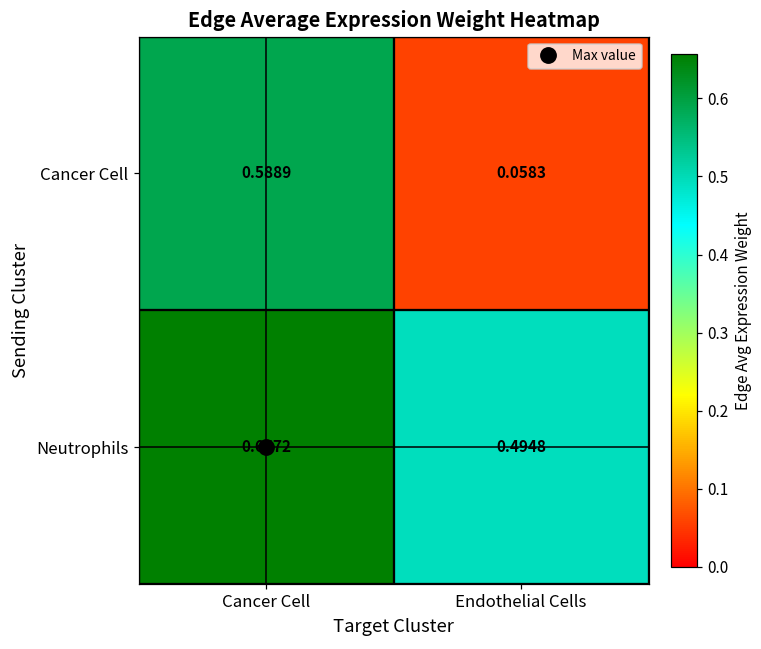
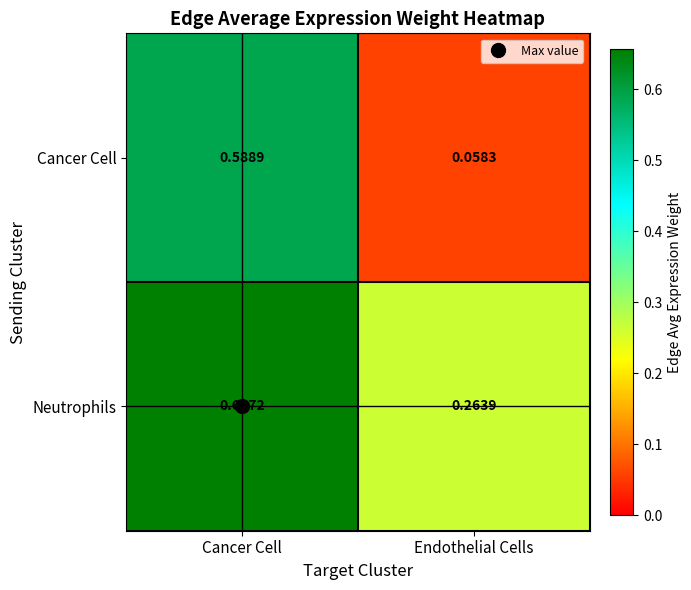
Neutrophils, Endothelial Cells: 0.4948 -> 0.2639
